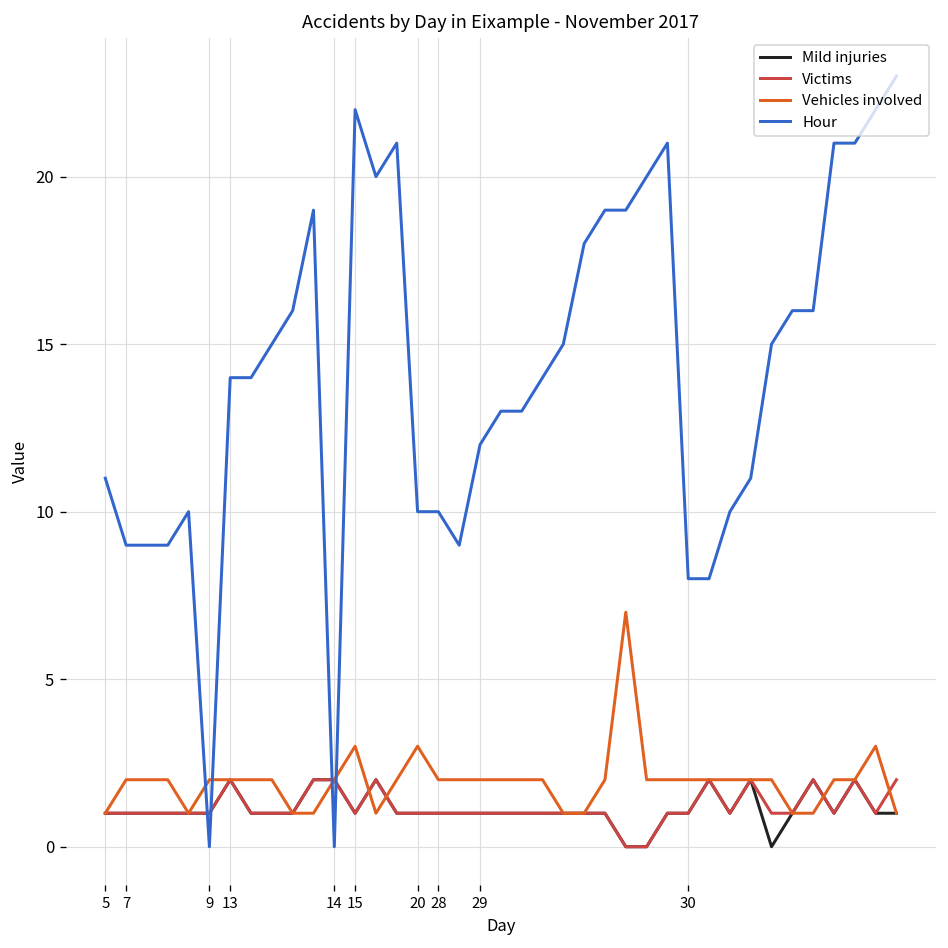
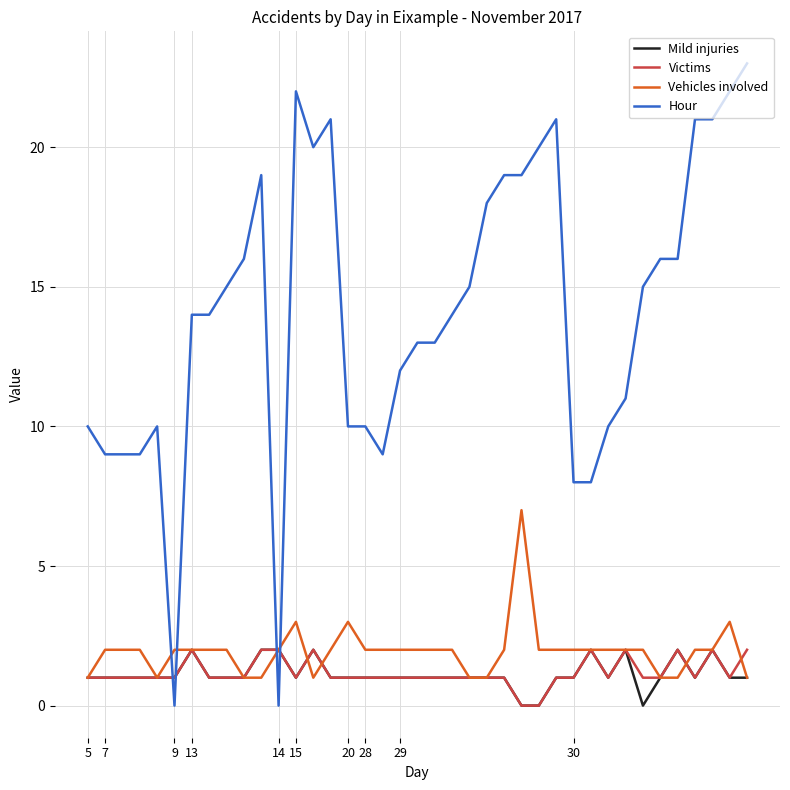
Hour, 5: 11 -> 10
